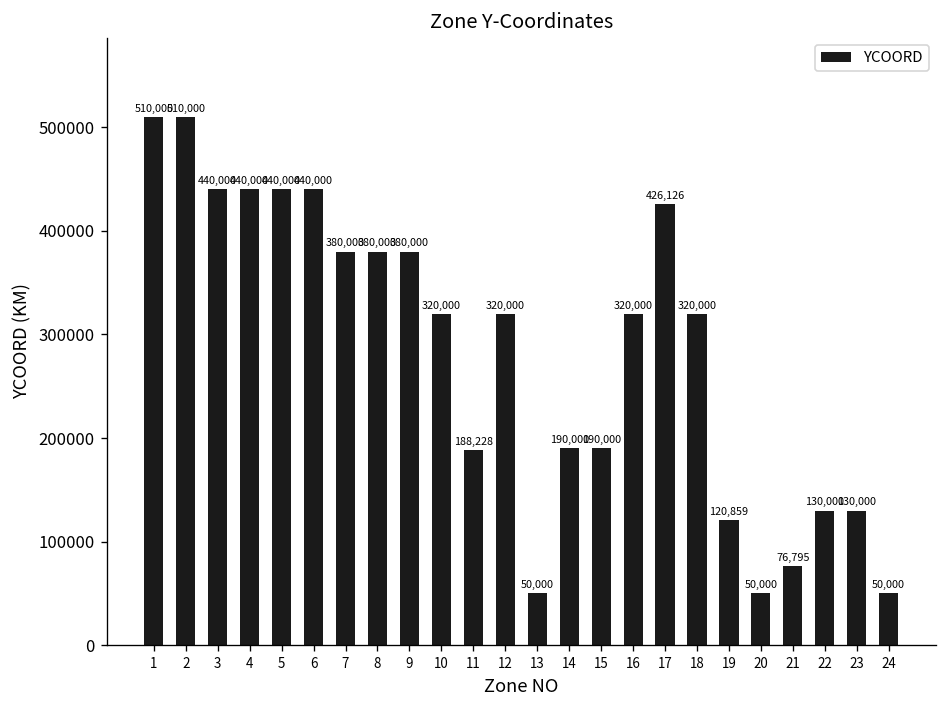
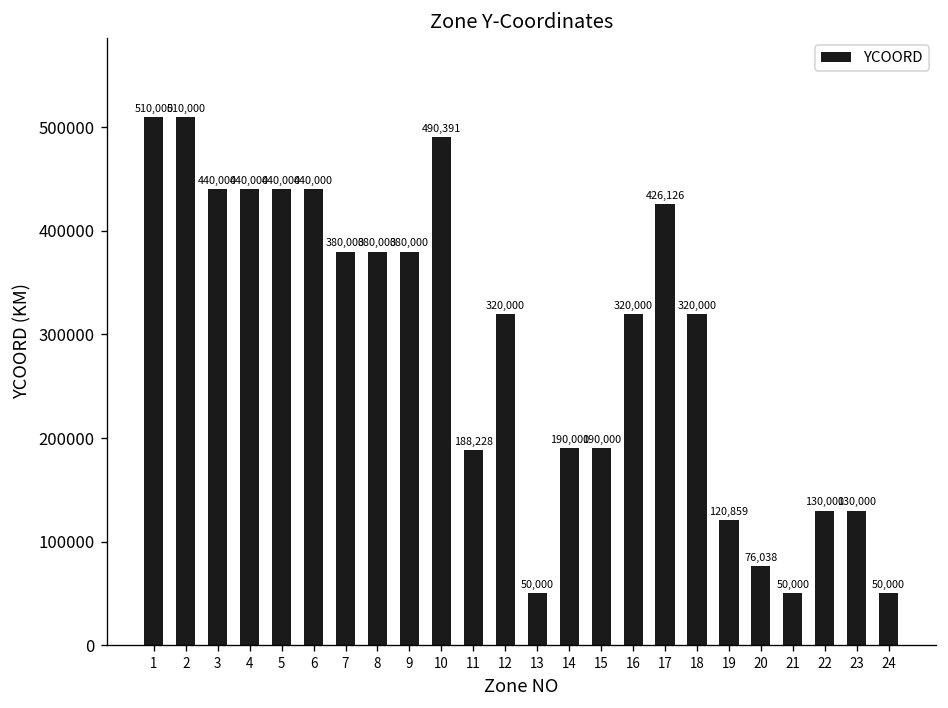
10: 320,000 -> 490,391
20: 50,000 -> 76,038
21: 76,795 -> 50,000
